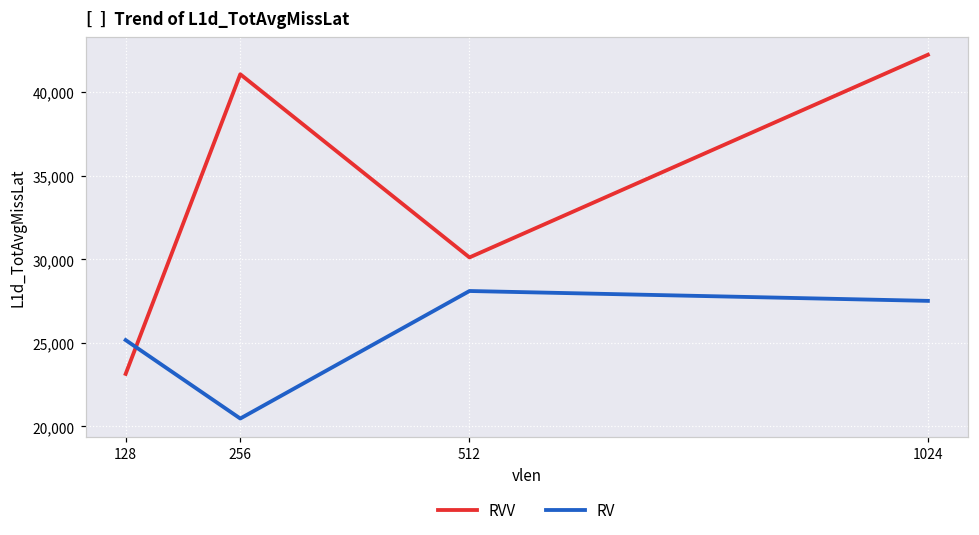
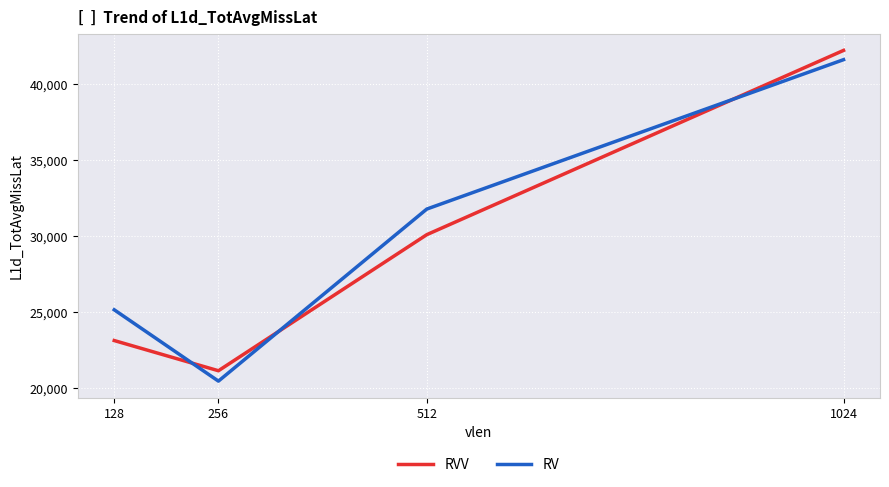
RVV, 256: 41,100 -> 21,200
RV, 512: 28,100 -> 31,800
RV, 1024: 27,500 -> 41,600
